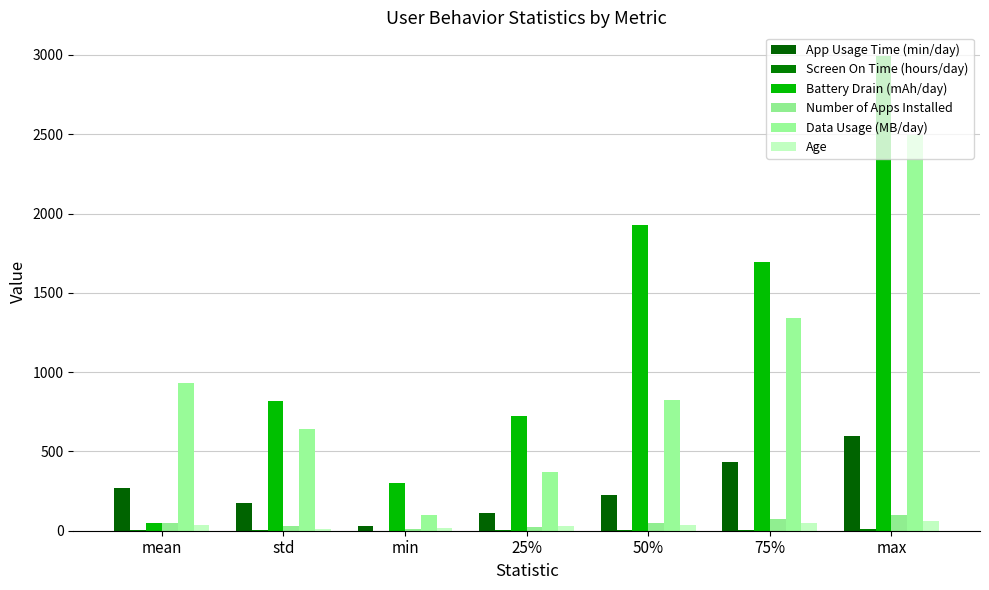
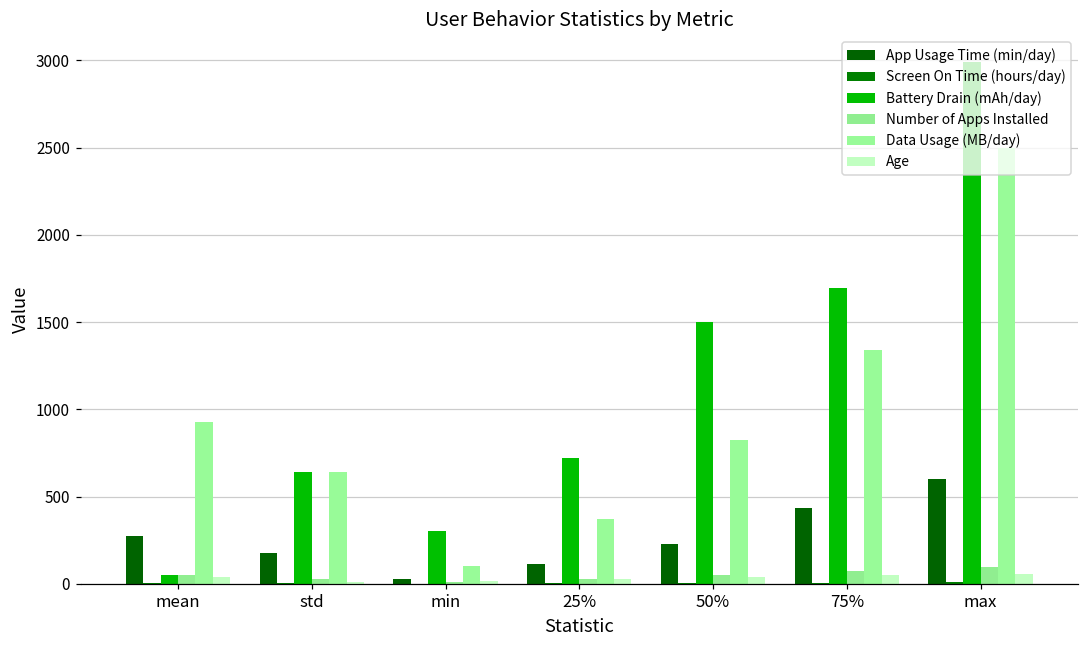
Battery Drain (mAh/day), std: 820 -> 640
Battery Drain (mAh/day), 50%: 1930 -> 1500
